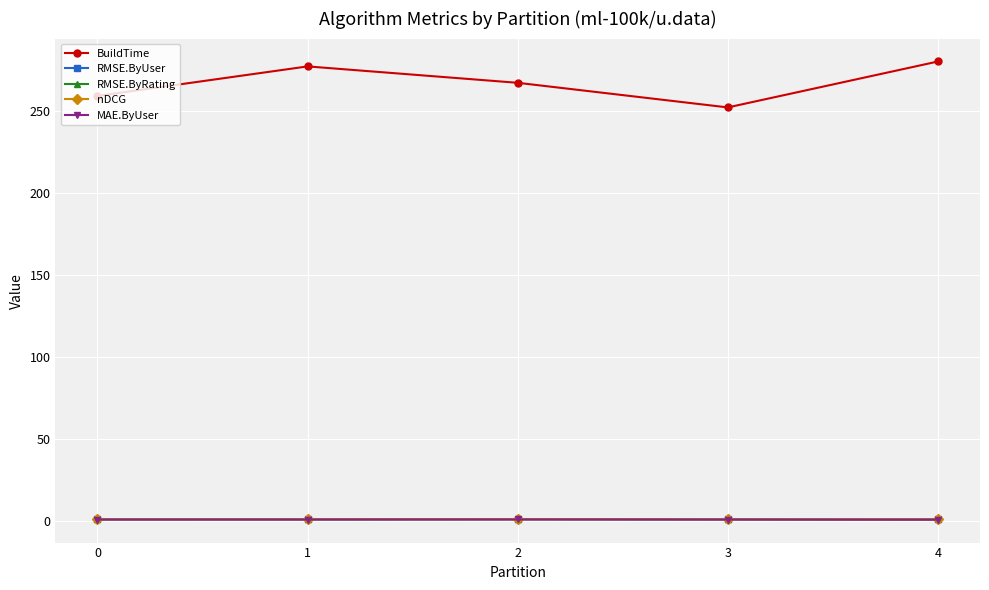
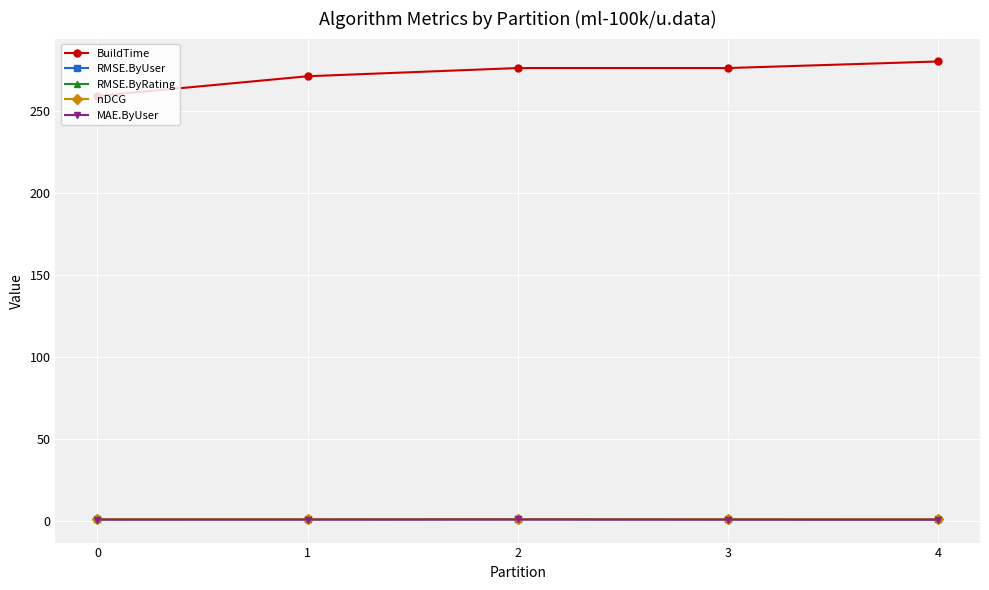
BuildTime, 1: 277 -> 271
BuildTime, 2: 267 -> 276
BuildTime, 3: 252 -> 276
